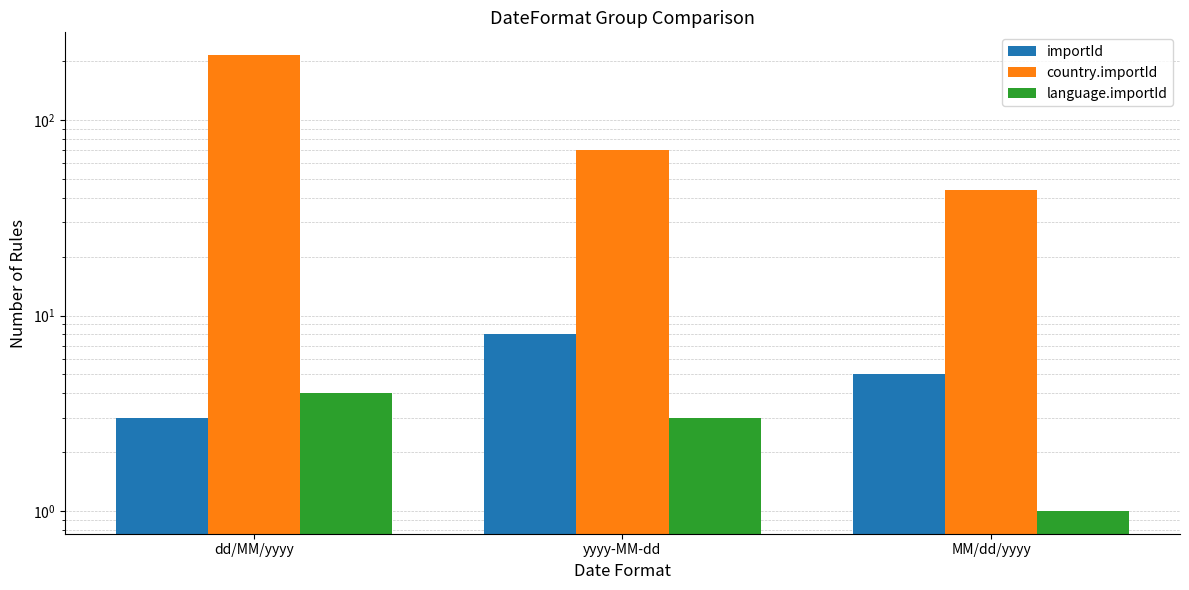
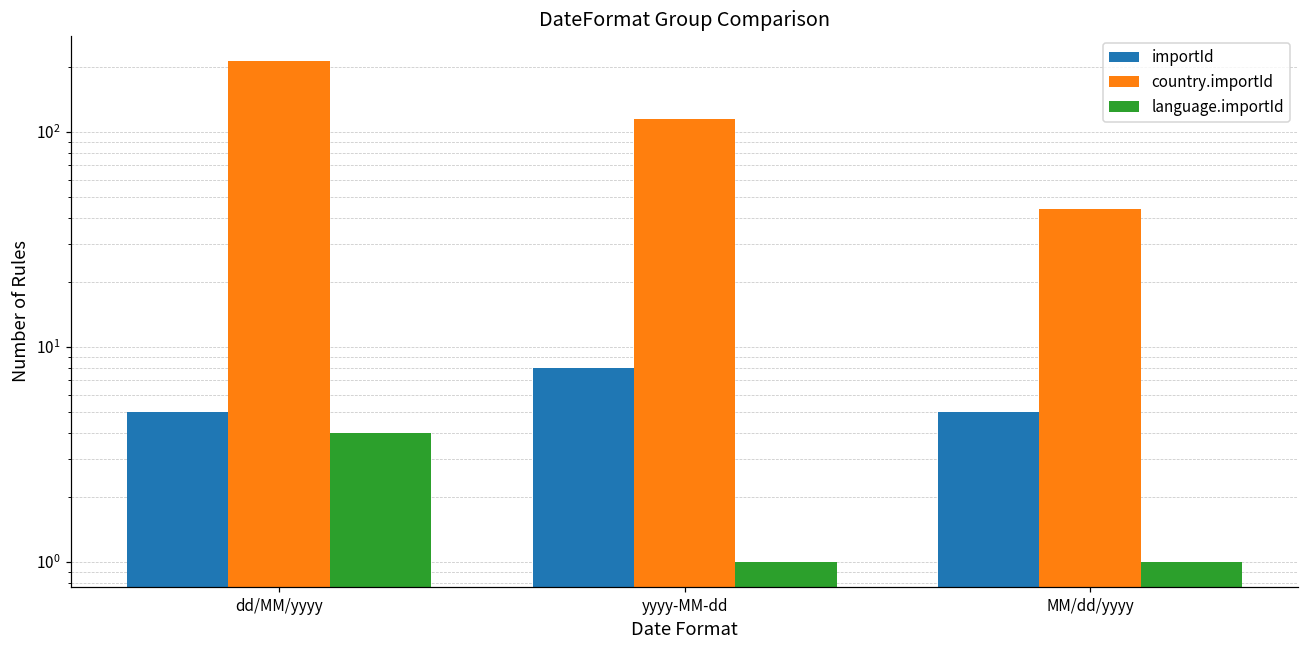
importId, dd/MM/yyyy: 3 -> 5
country.importId, yyyy-MM-dd: 70 -> 120
language.importId, yyyy-MM-dd: 3 -> 1
